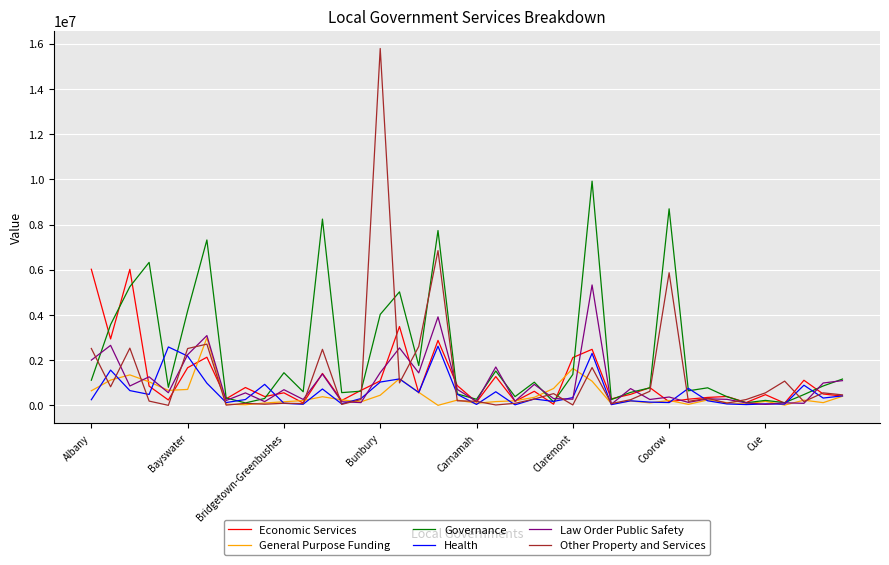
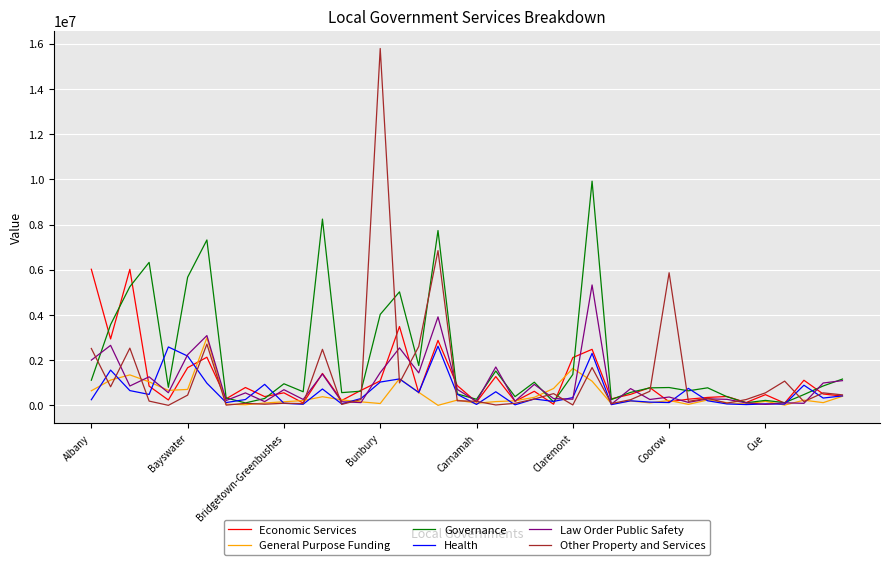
Governance, Bayswater: 4200000 -> 5700000
Other Property and Services, Bayswater: 2500000 -> 500000
Governance, Bridgetown-Greenbushes: 1400000 -> 1000000
General Purpose Funding, Bunbury: 400000 -> 100000
Governance, Coorow: 8700000 -> 800000
